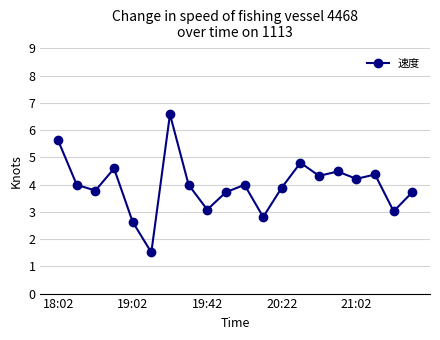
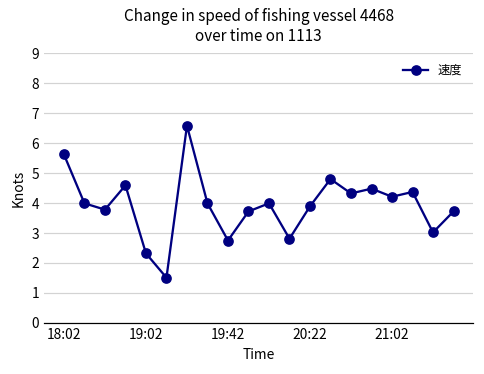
19:02: 2.6 -> 2.3
19:42: 3.1 -> 2.8
